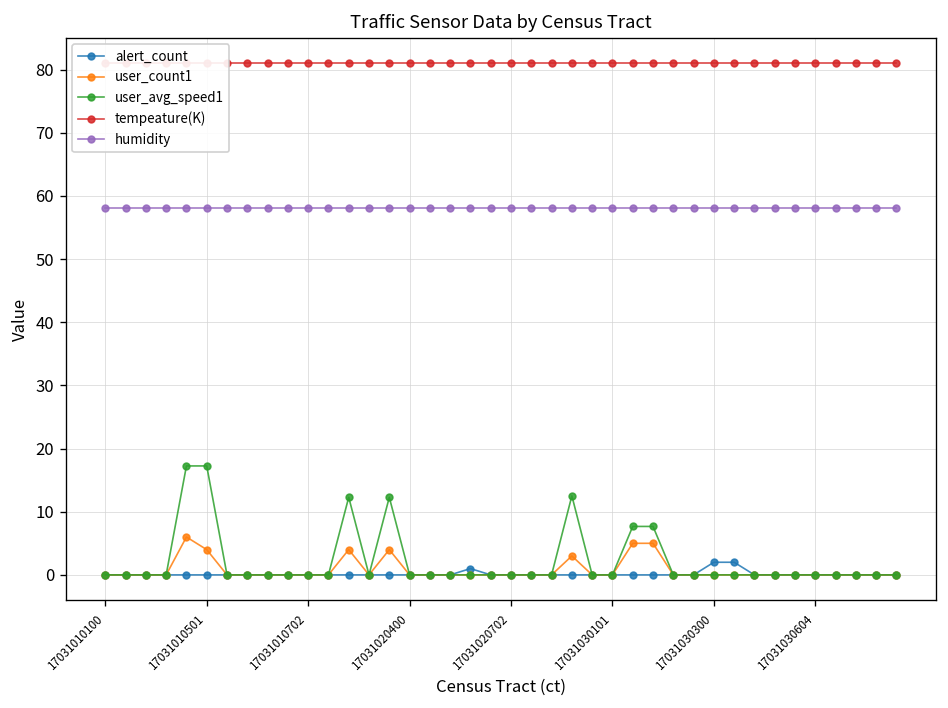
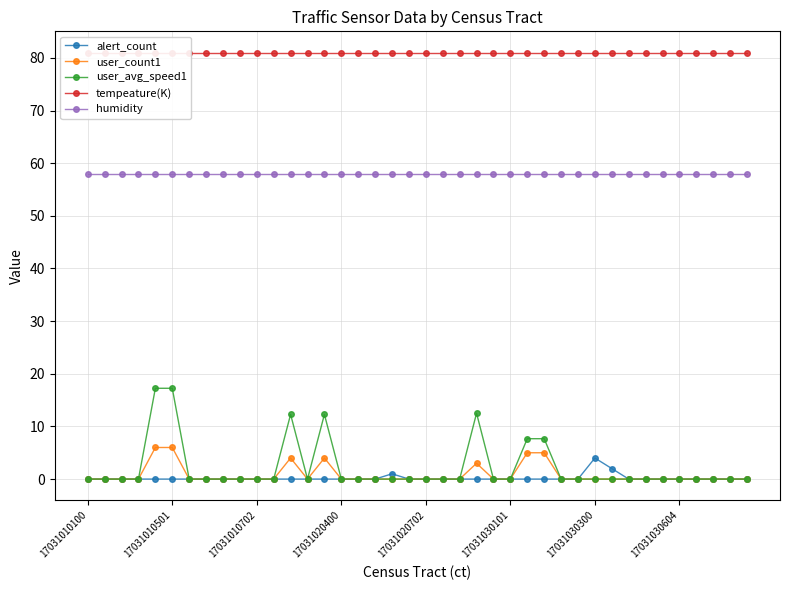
user_count1, 17031010501: 4 -> 6
alert_count, 17031030300: 2 -> 4
